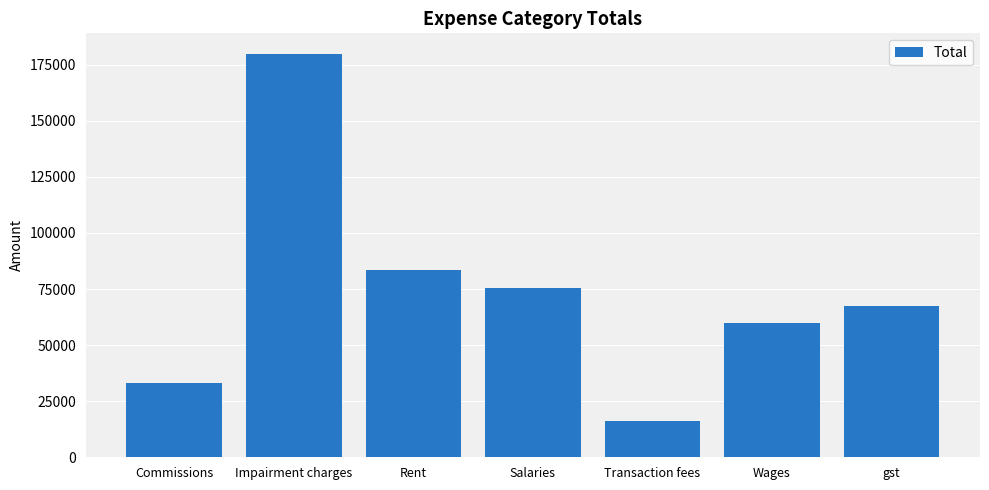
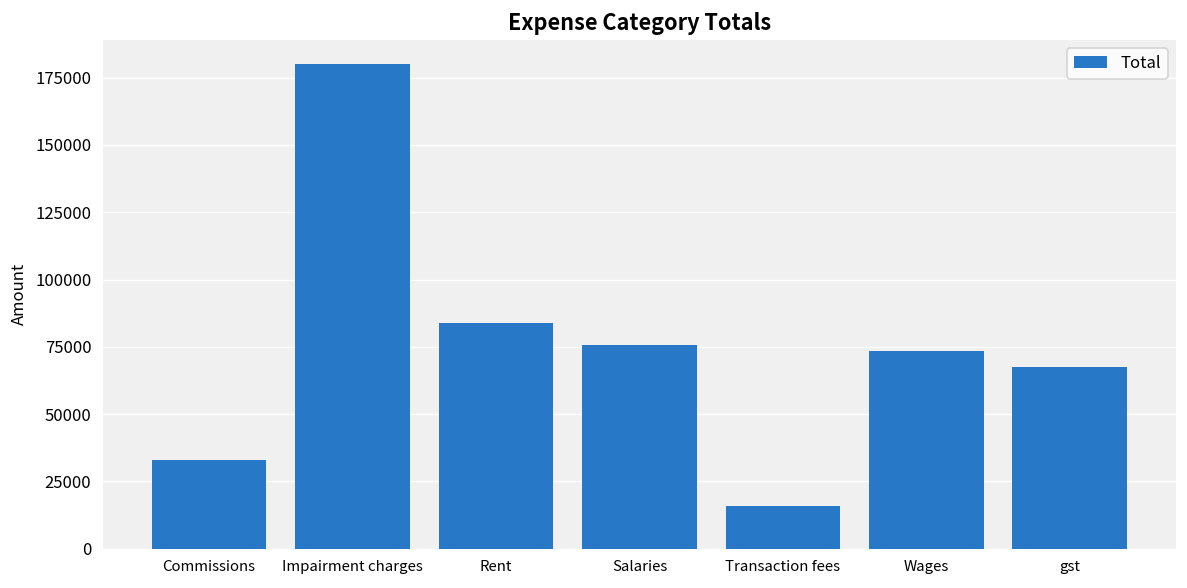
Wages: 60000 -> 74000
